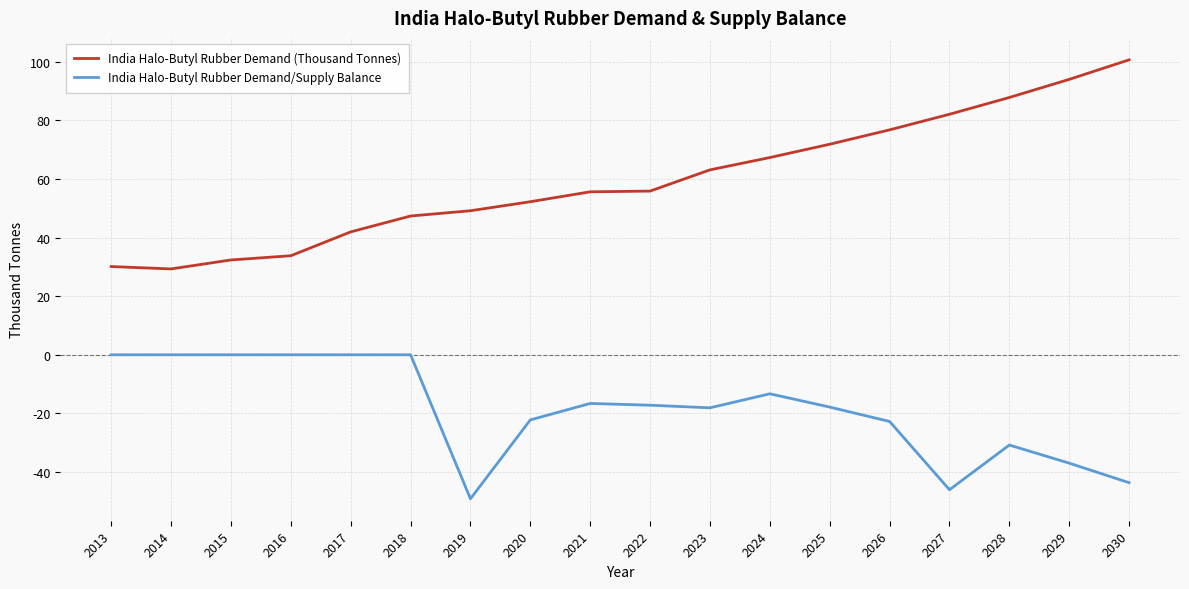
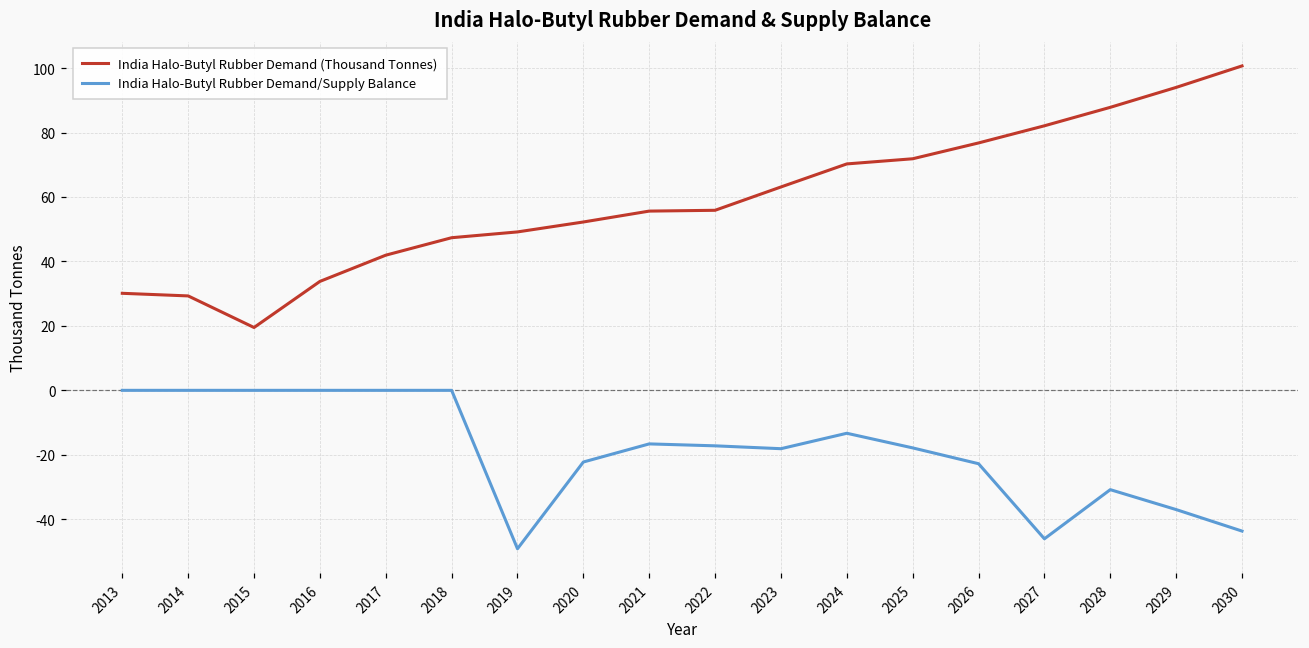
India Halo-Butyl Rubber Demand (Thousand Tonnes), 2015: 32 -> 20
India Halo-Butyl Rubber Demand (Thousand Tonnes), 2024: 67 -> 70
